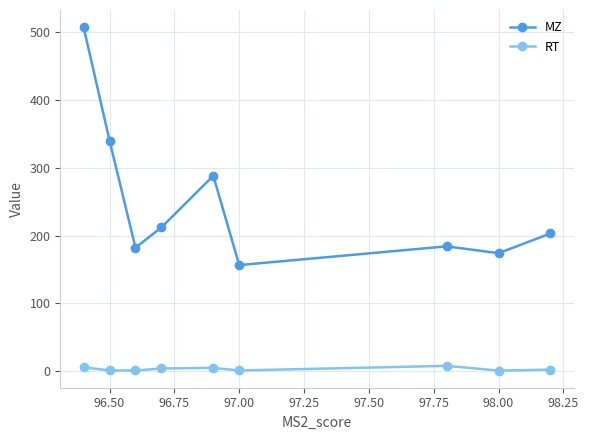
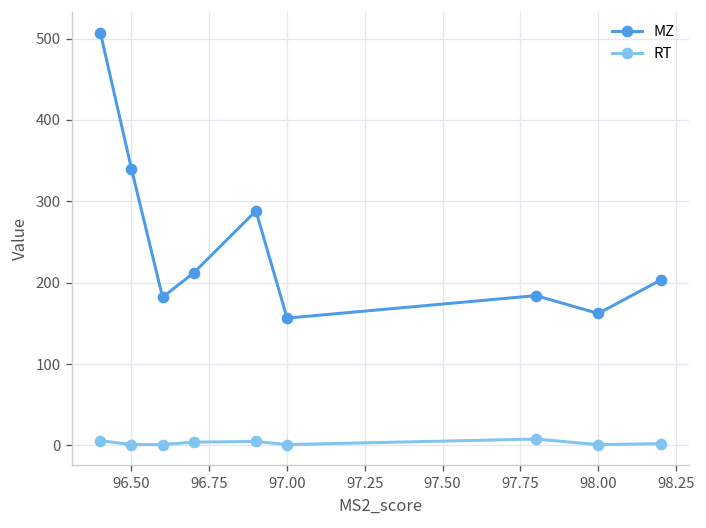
MZ, 98.00: 170 -> 160
